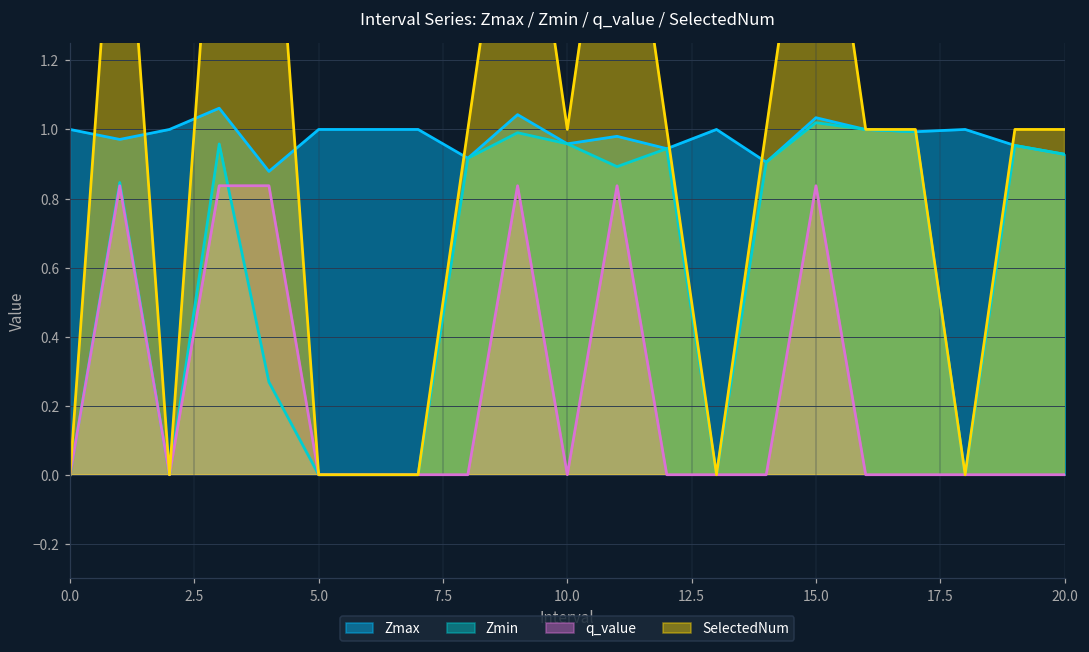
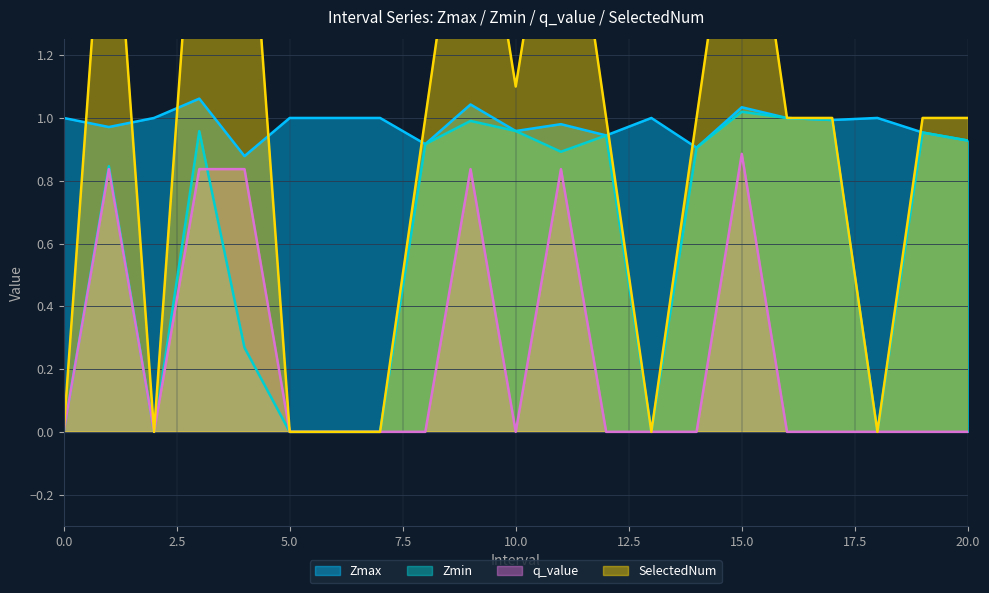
SelectedNum, 10.0: 1.0 -> 1.1
q_value, 15.0: 0.84 -> 0.89
